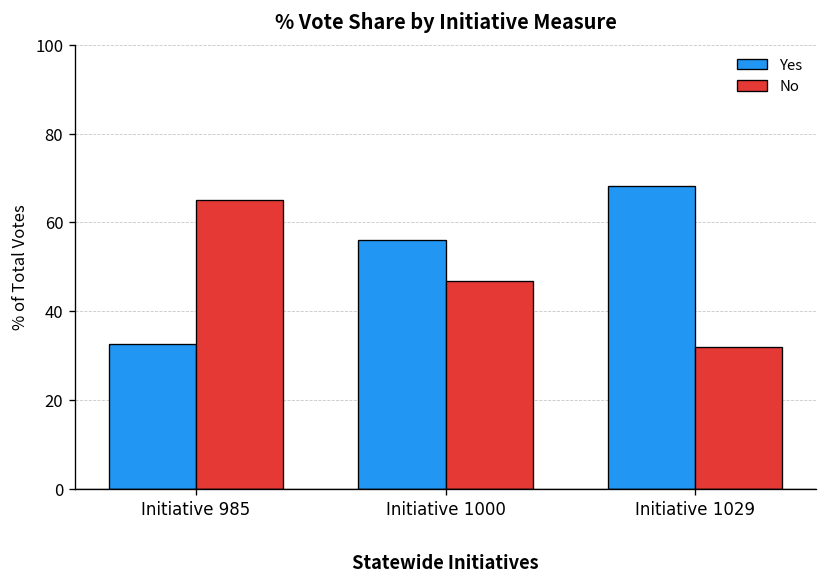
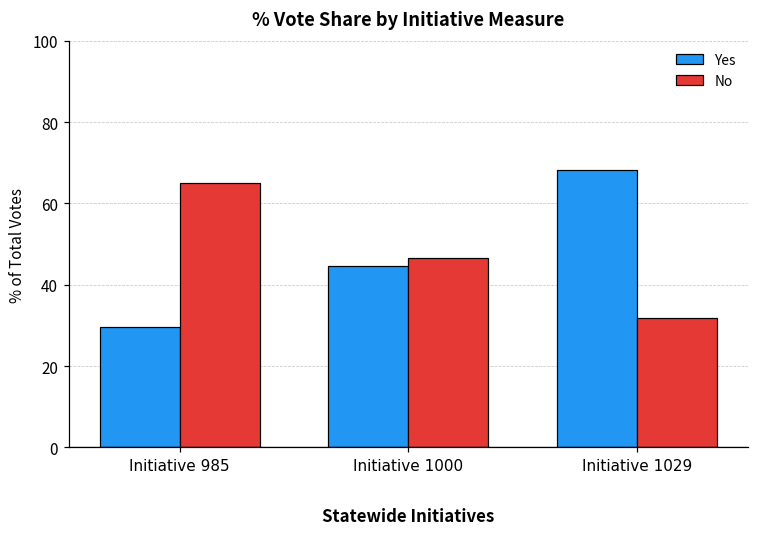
Yes, Initiative 985: 32 -> 30
Yes, Initiative 1000: 56 -> 45
